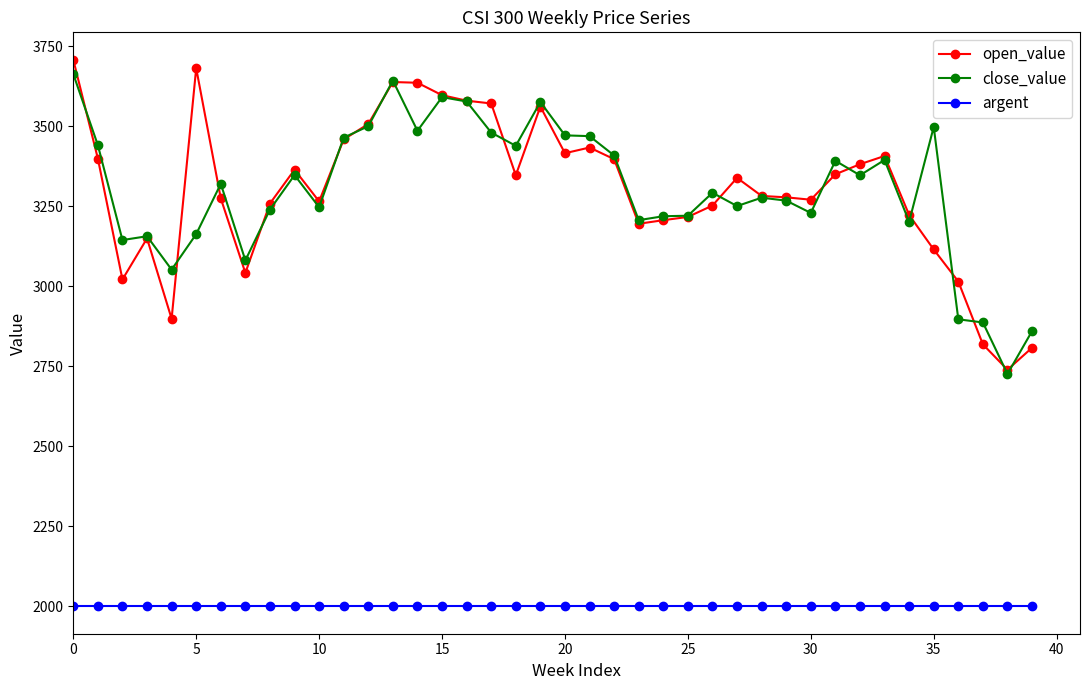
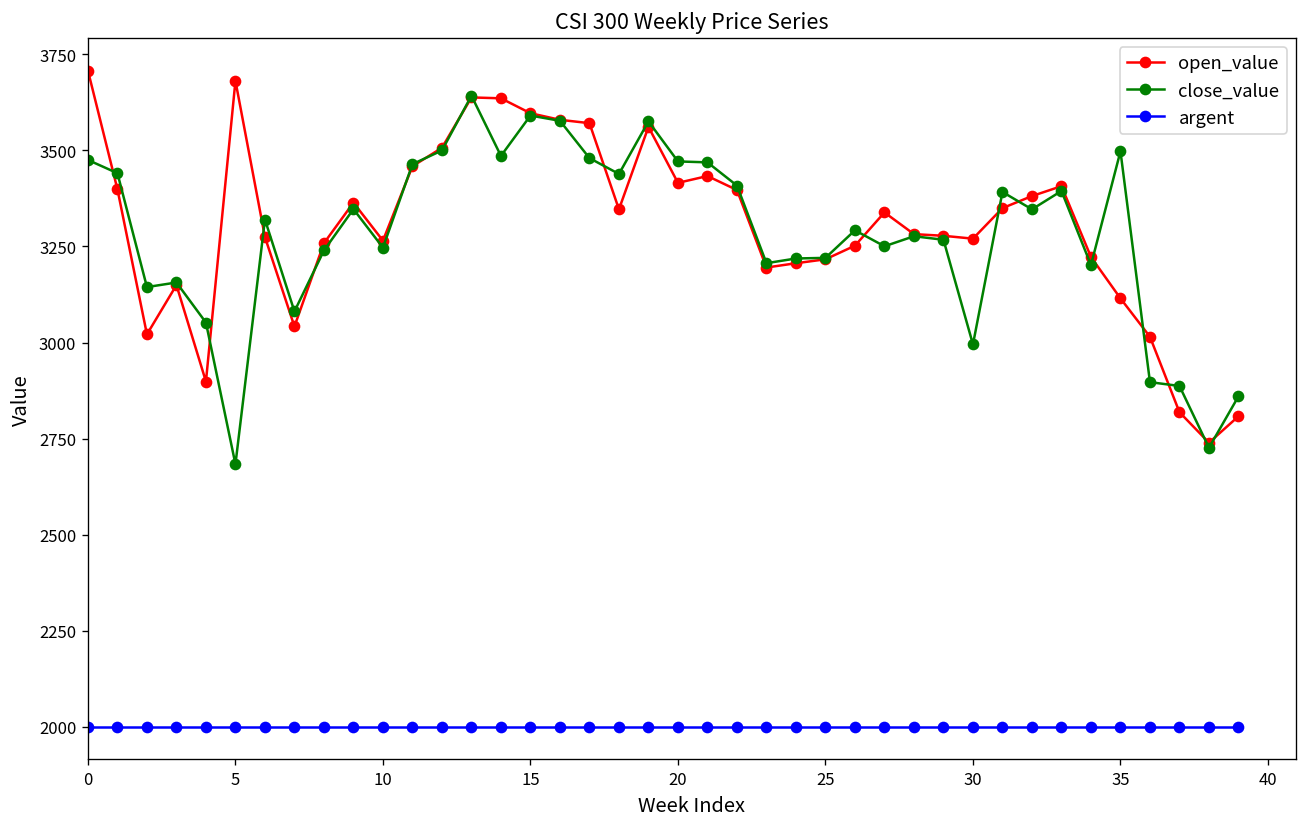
close_value, 0: 3660 -> 3480
close_value, 5: 3160 -> 2680
close_value, 30: 3230 -> 3000
